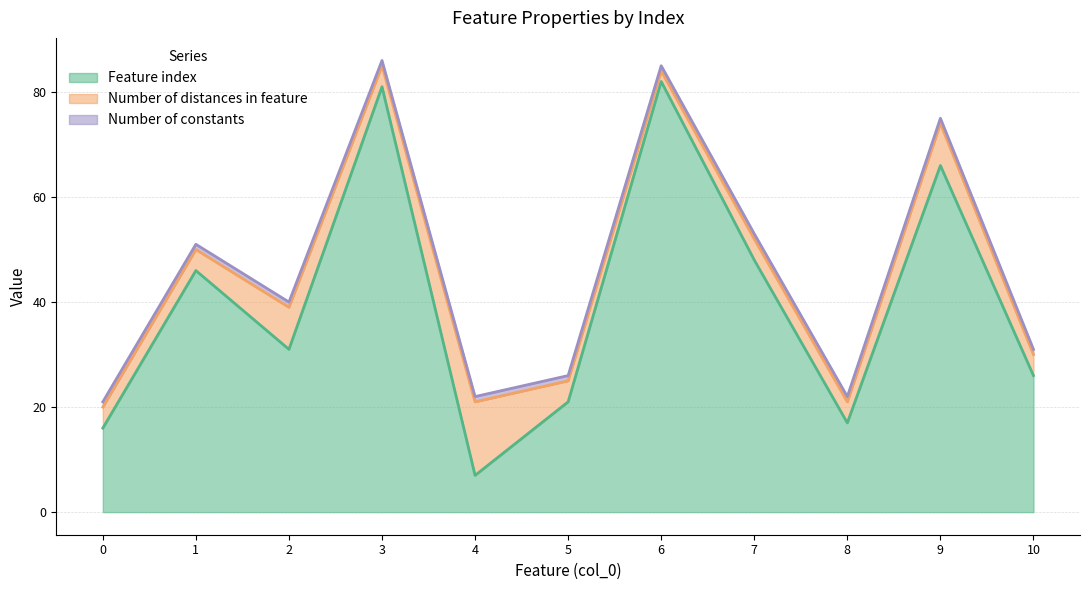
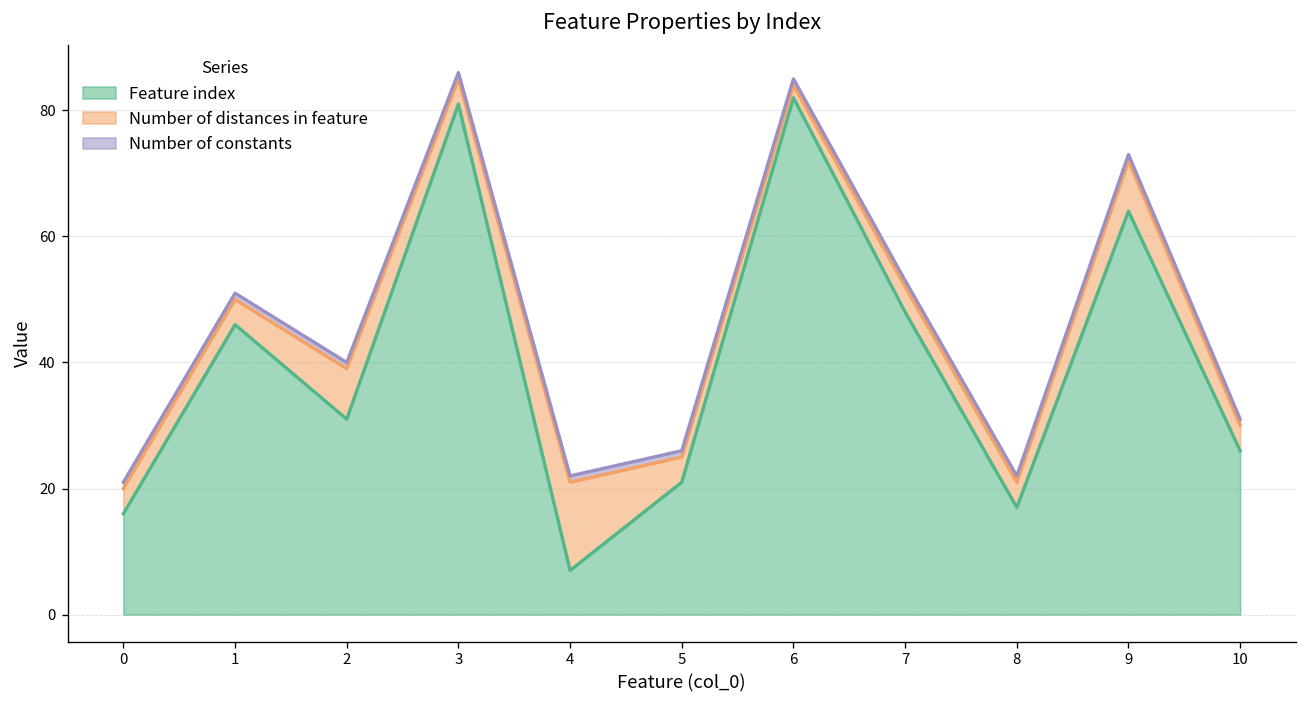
Feature index, 9: 66 -> 64
